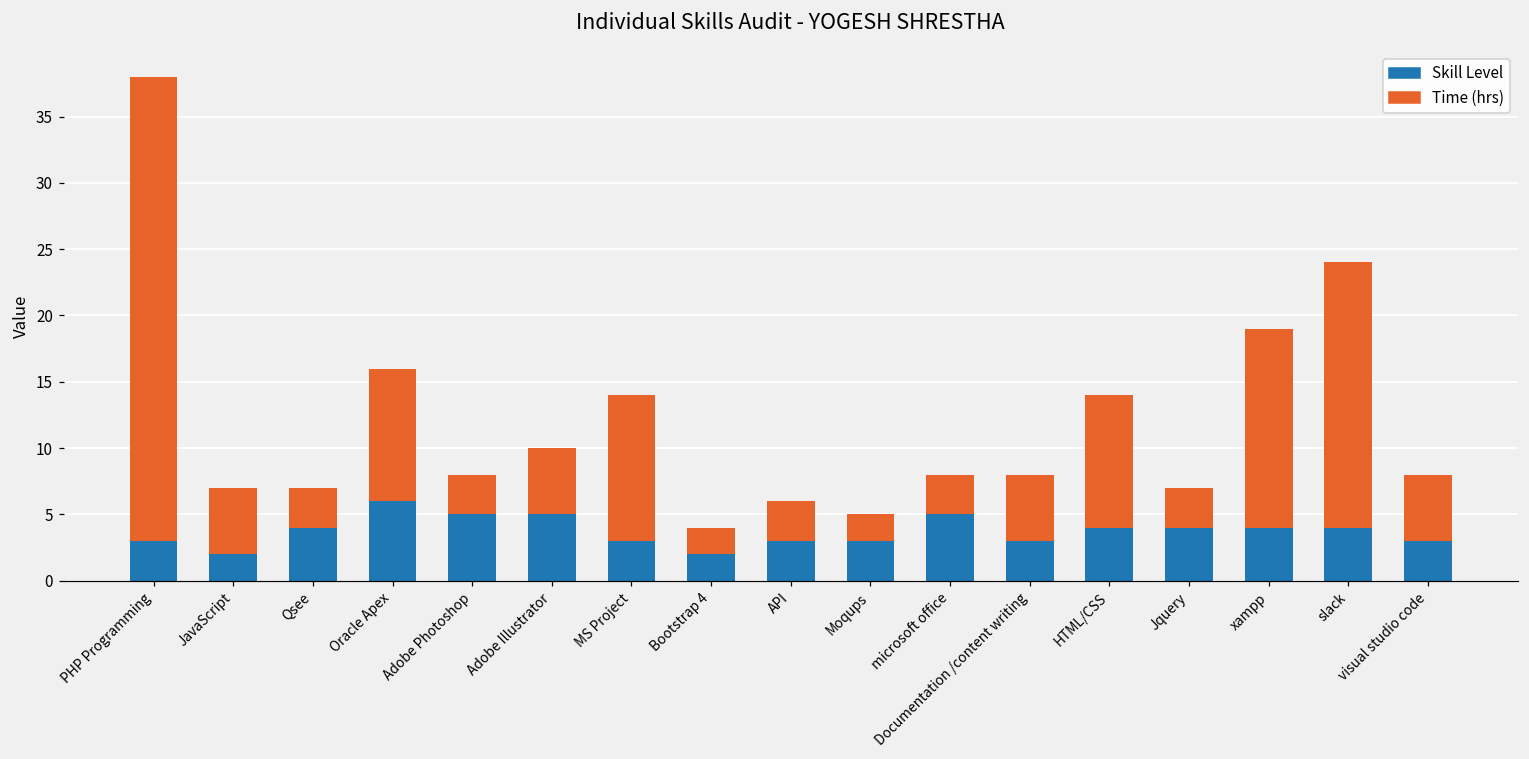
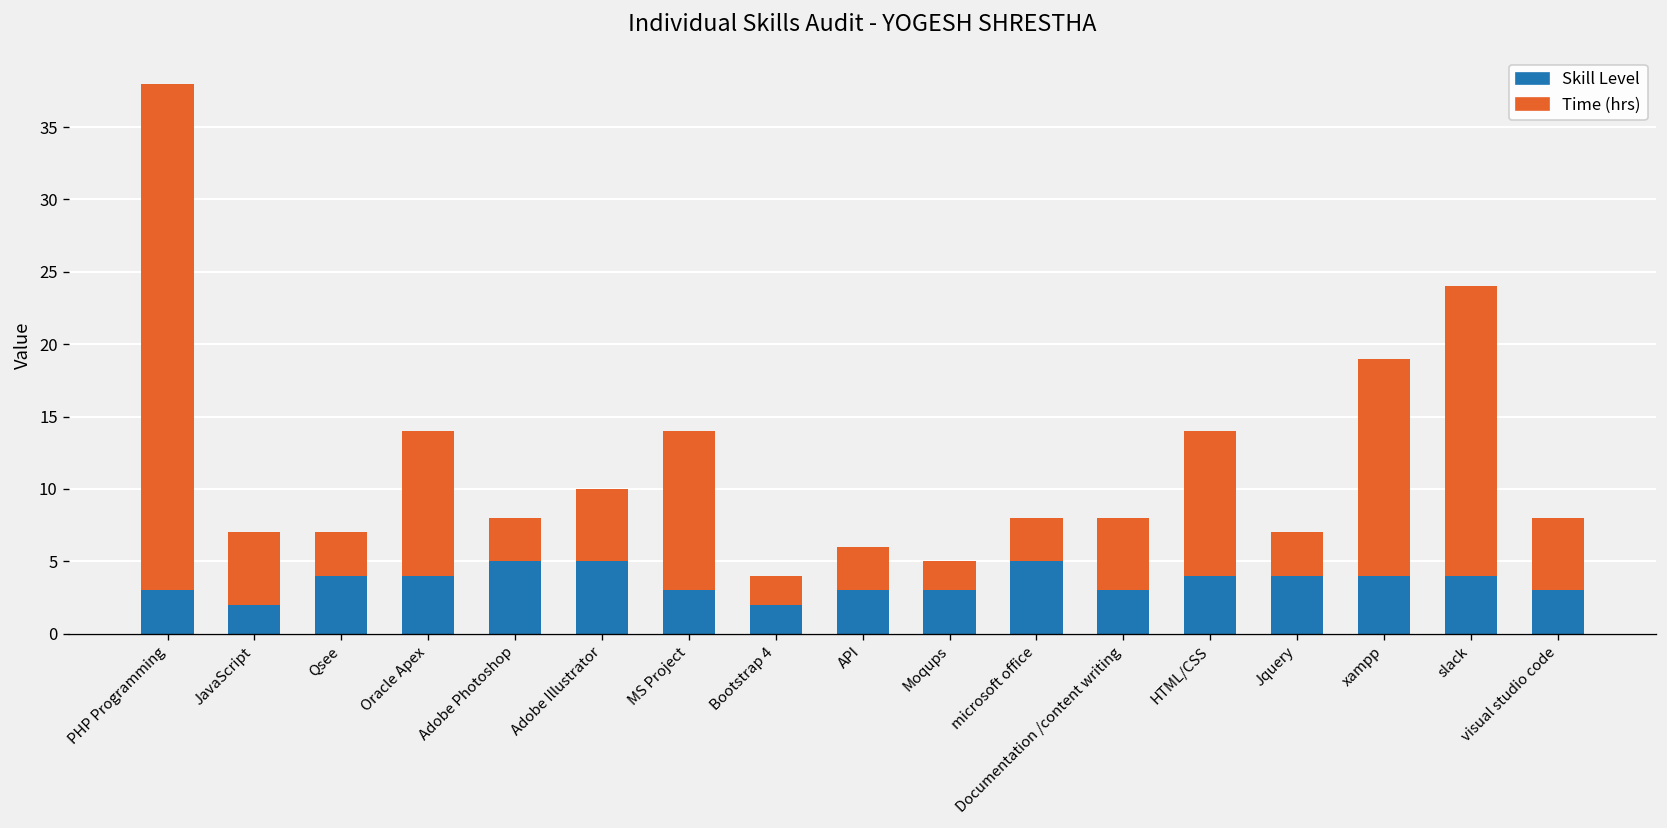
Skill Level, Oracle Apex: 6 -> 4
